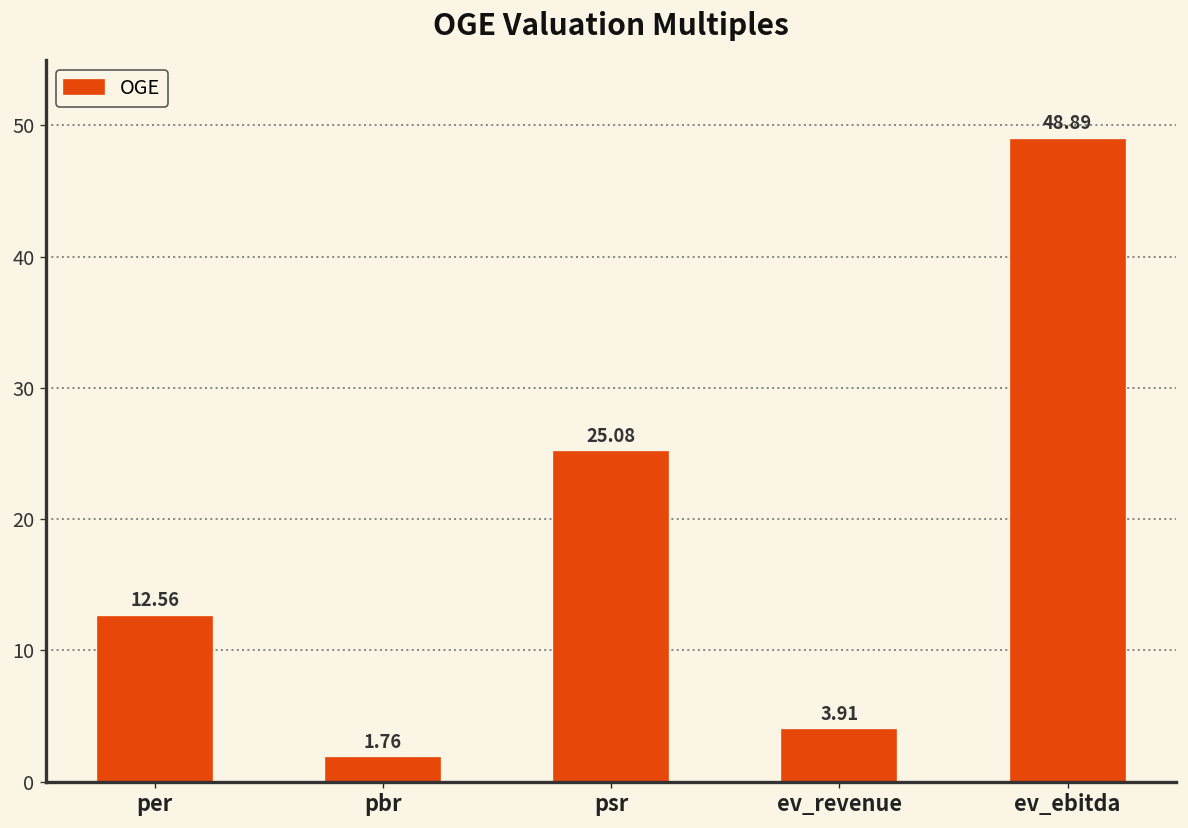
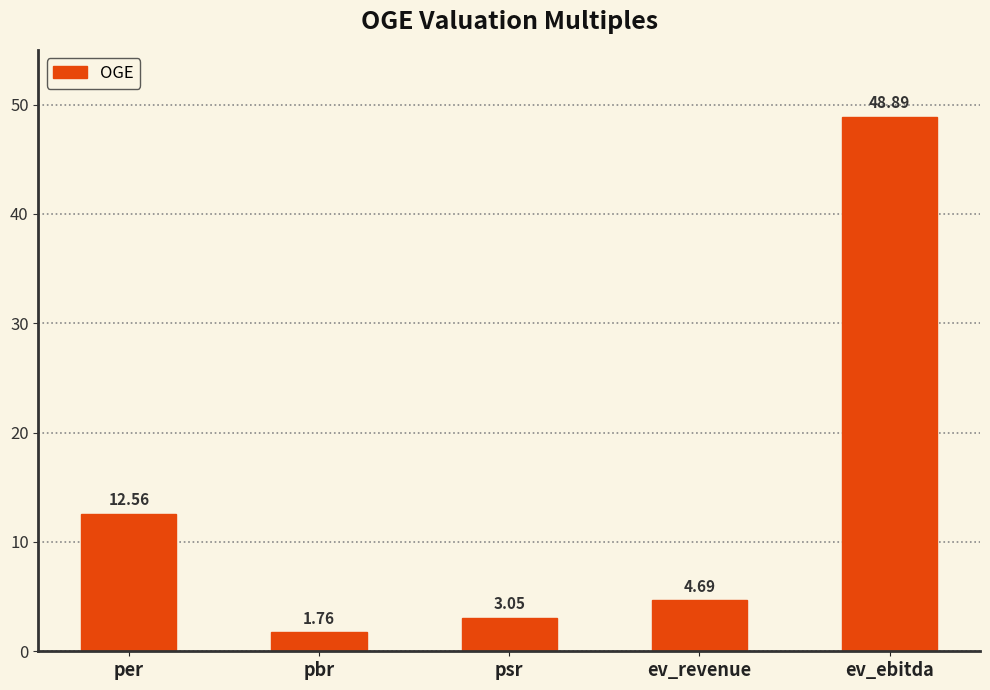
psr: 25.08 -> 3.05
ev_revenue: 3.91 -> 4.69
